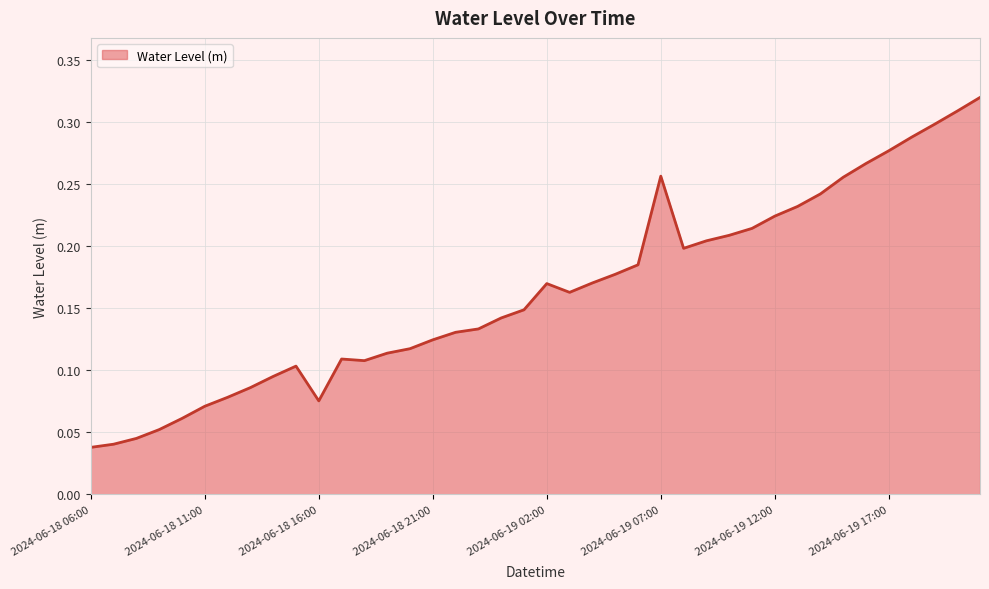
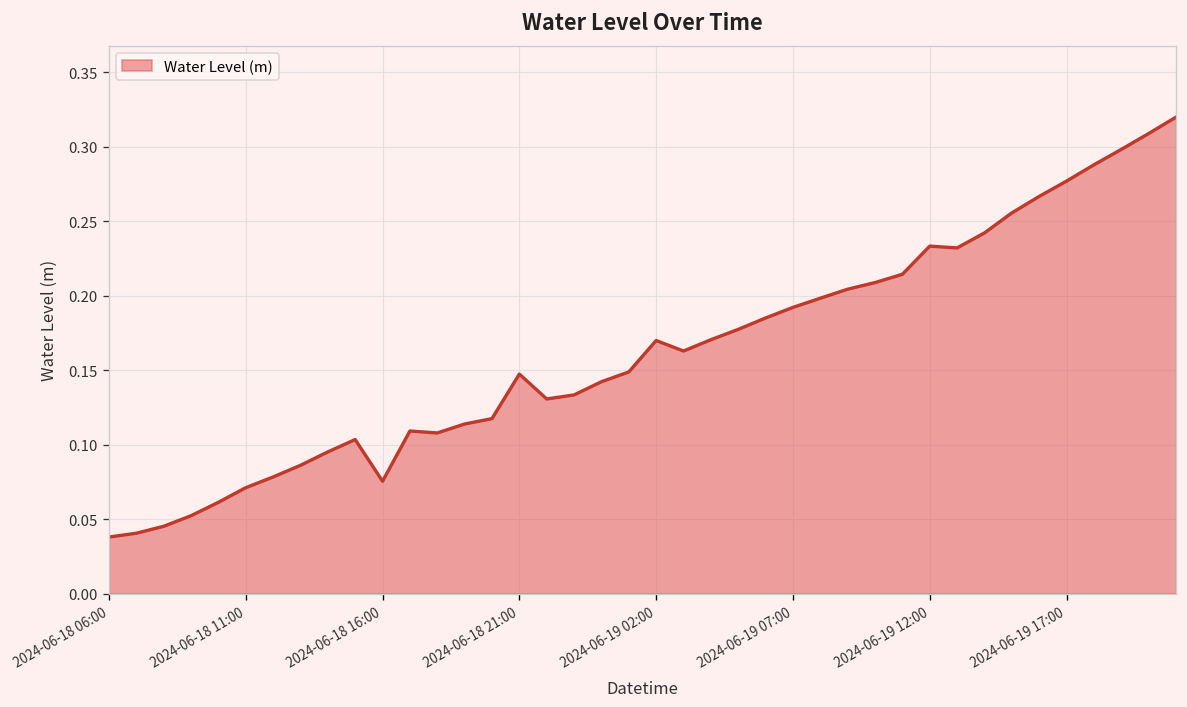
2024-06-18 21:00: 0.125 -> 0.147
2024-06-19 07:00: 0.257 -> 0.192
2024-06-19 12:00: 0.224 -> 0.233
